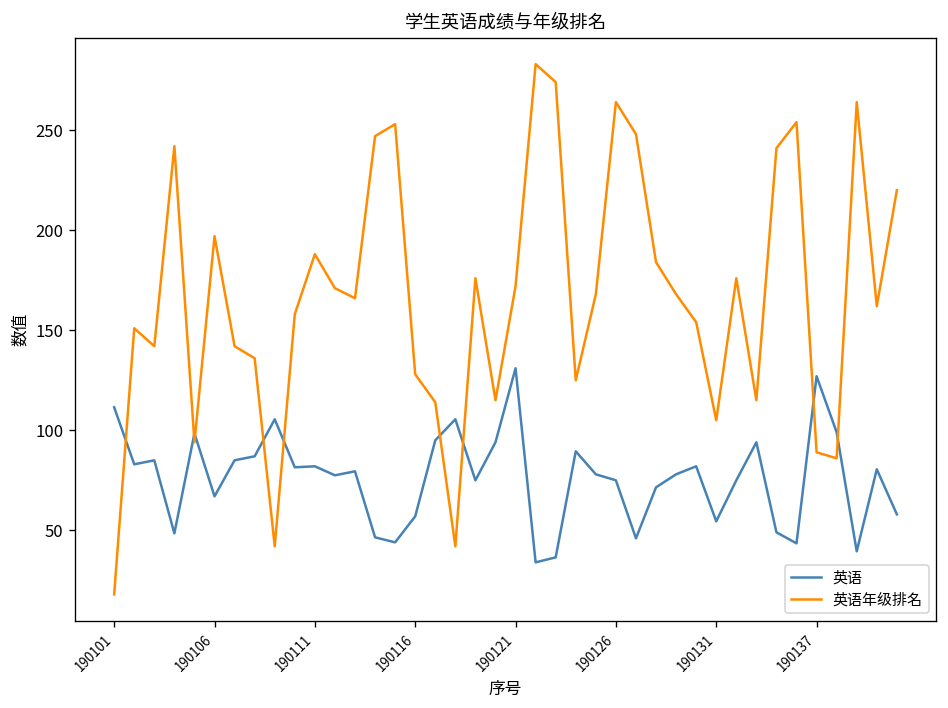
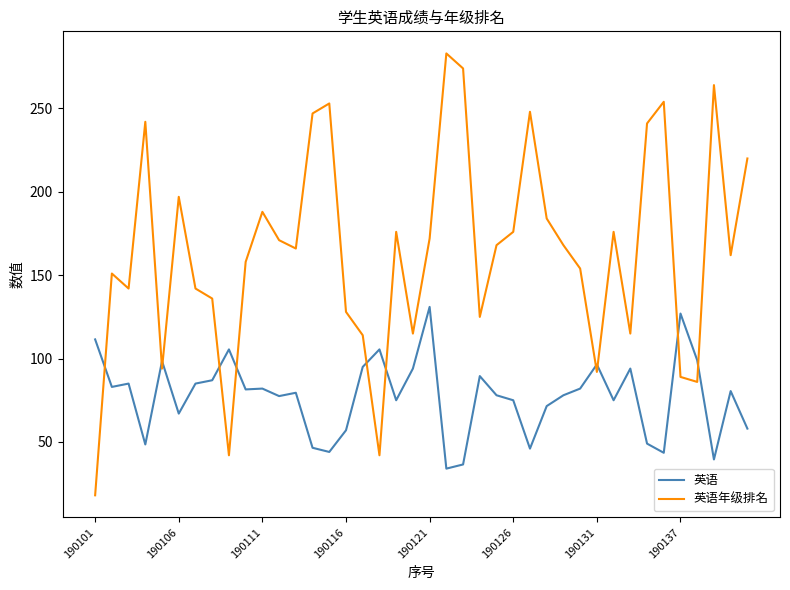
英语年级排名, 190126: 264 -> 176
英语, 190131: 55 -> 97
英语年级排名, 190131: 105 -> 92
